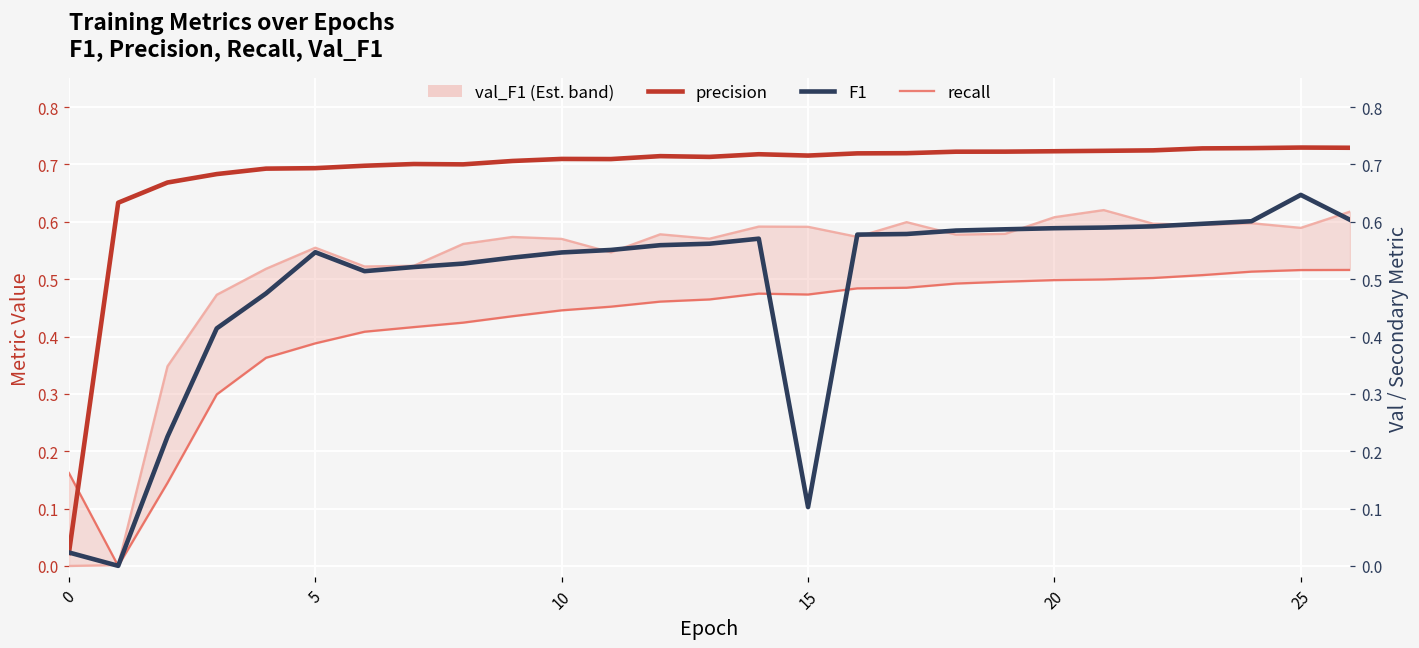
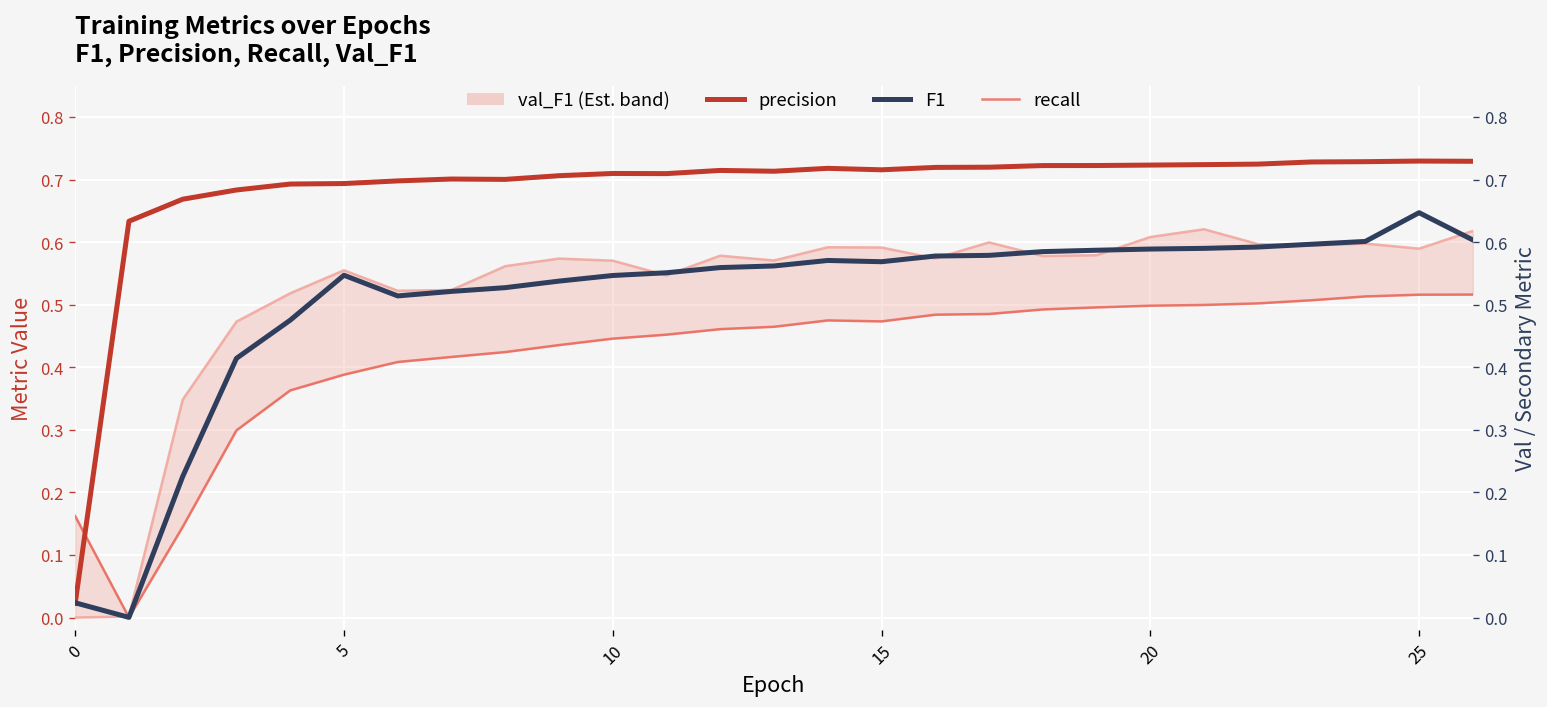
F1, 15: 0.10 -> 0.57
